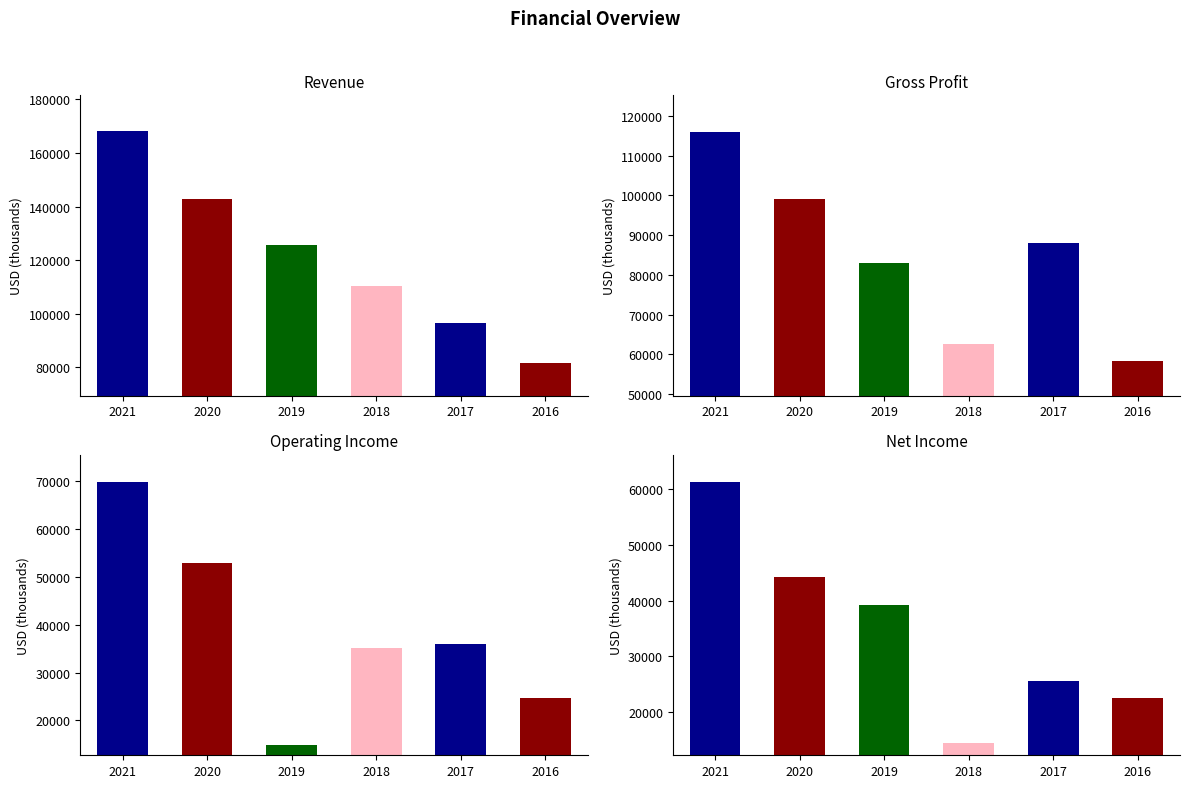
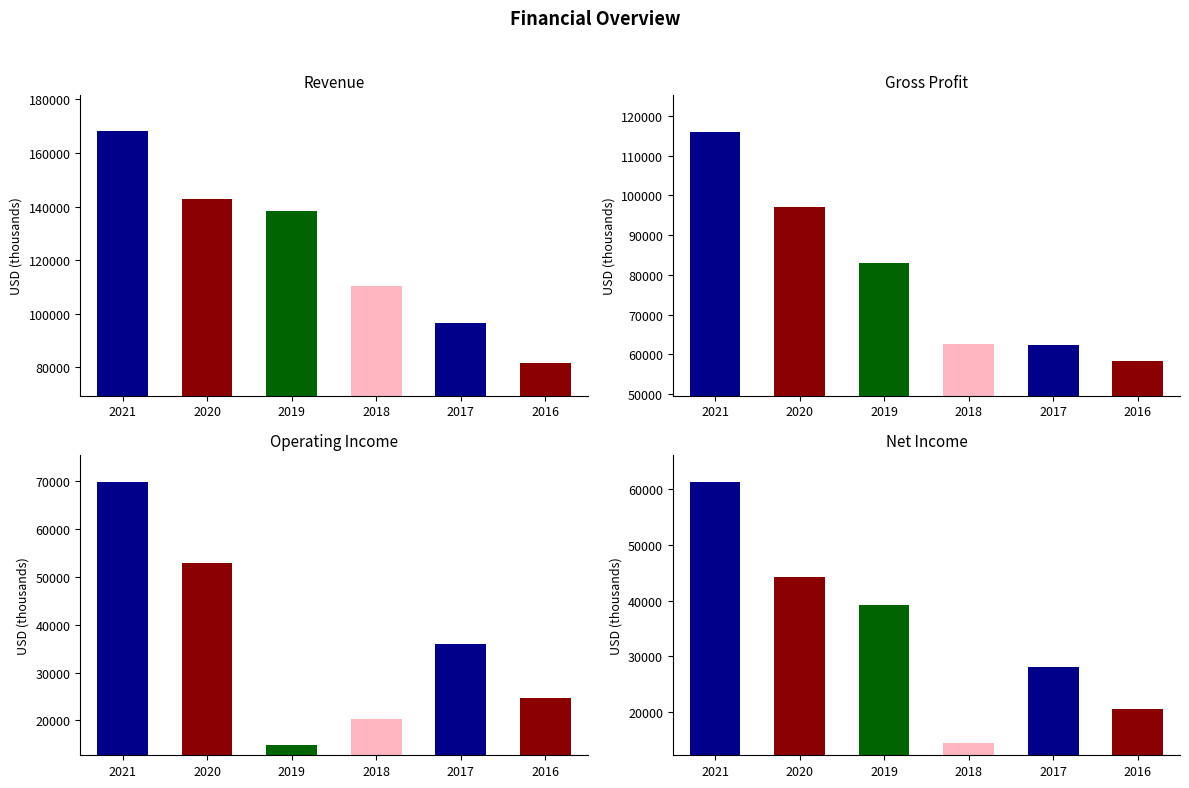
Revenue, 2019: 126000 -> 138000
Gross Profit, 2020: 99000 -> 97000
Gross Profit, 2017: 88000 -> 62000
Operating Income, 2018: 35000 -> 20000
Net Income, 2017: 25000 -> 28000
Net Income, 2016: 23000 -> 21000
